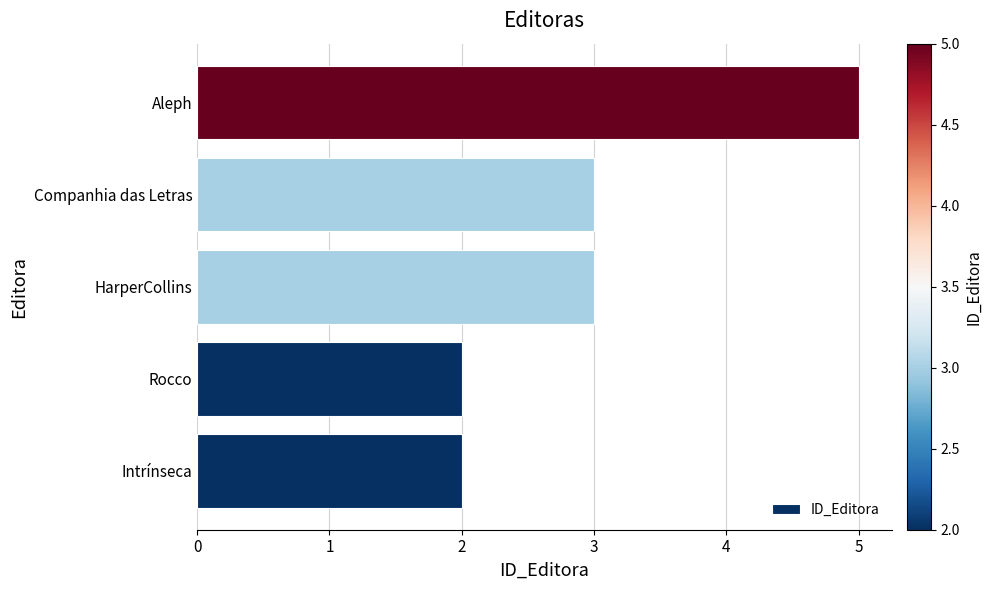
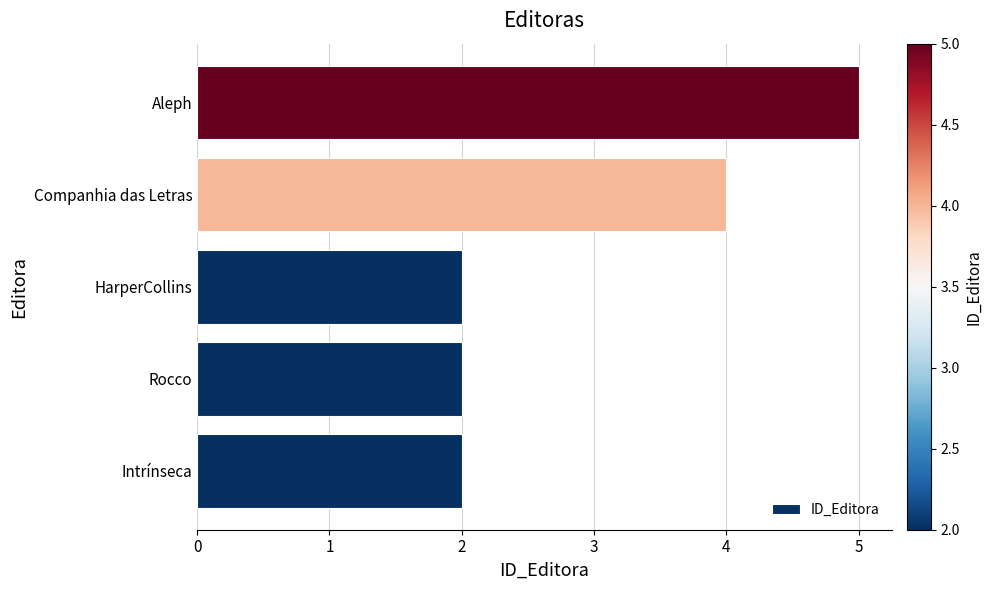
Companhia das Letras: 3 -> 4
HarperCollins: 3 -> 2
